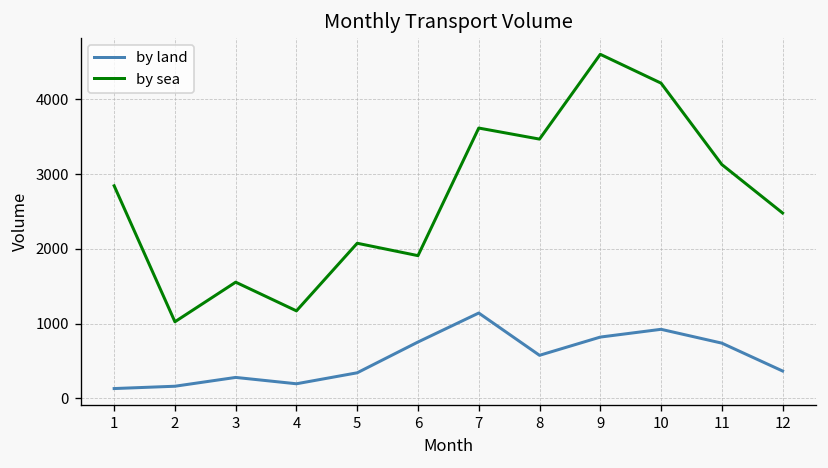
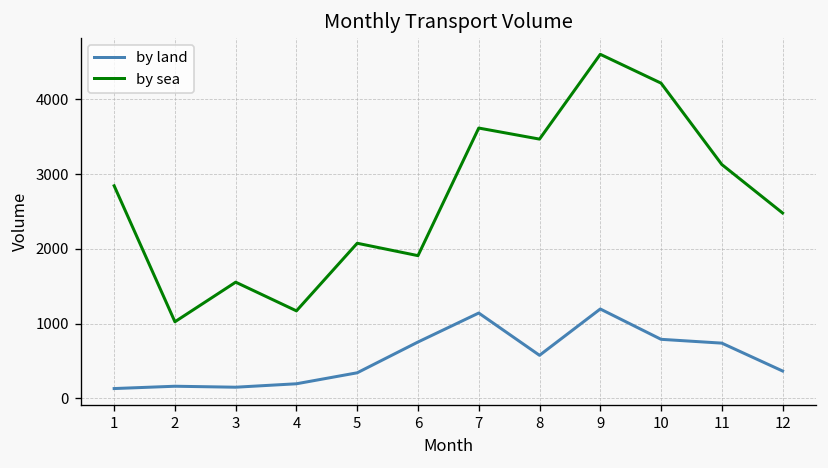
by land, 3: 300 -> 100
by land, 9: 800 -> 1200
by land, 10: 900 -> 800
